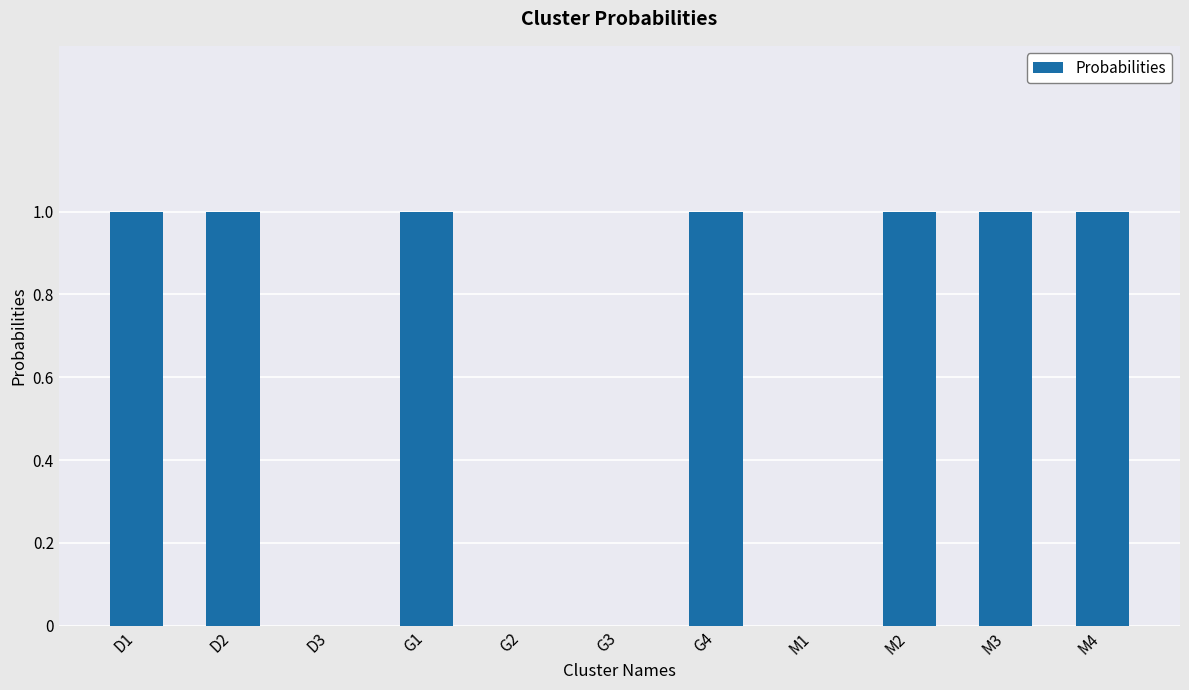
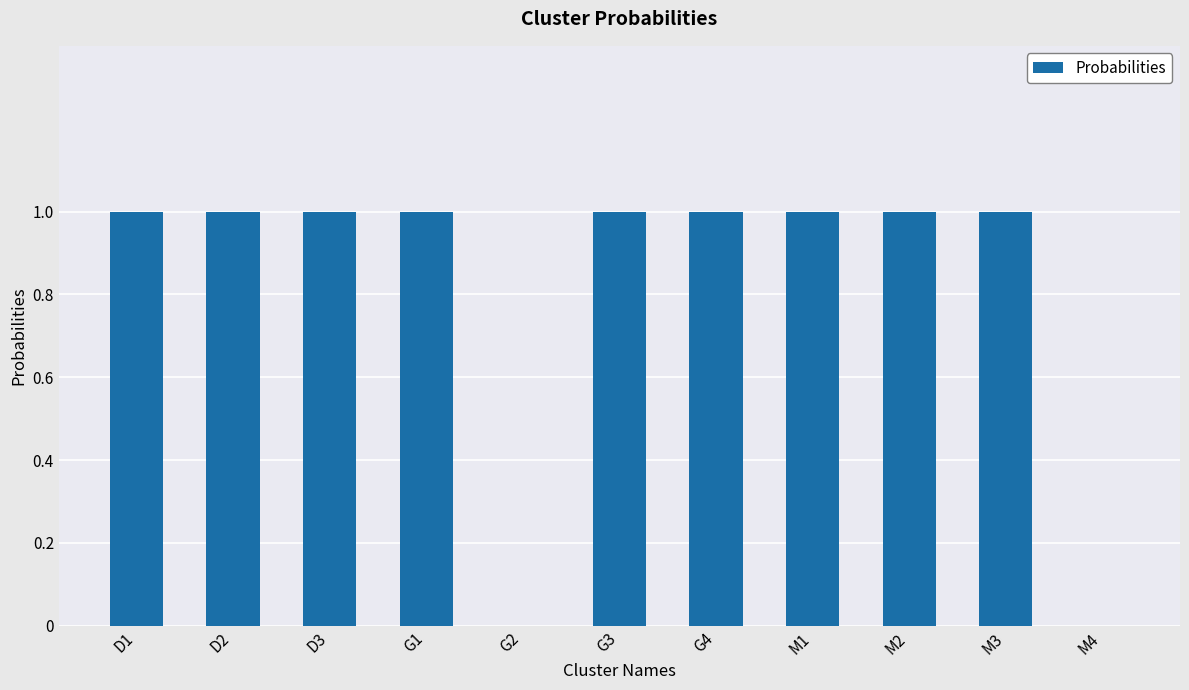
D3: 0 -> 1
G3: 0 -> 1
M1: 0 -> 1
M4: 1 -> 0
